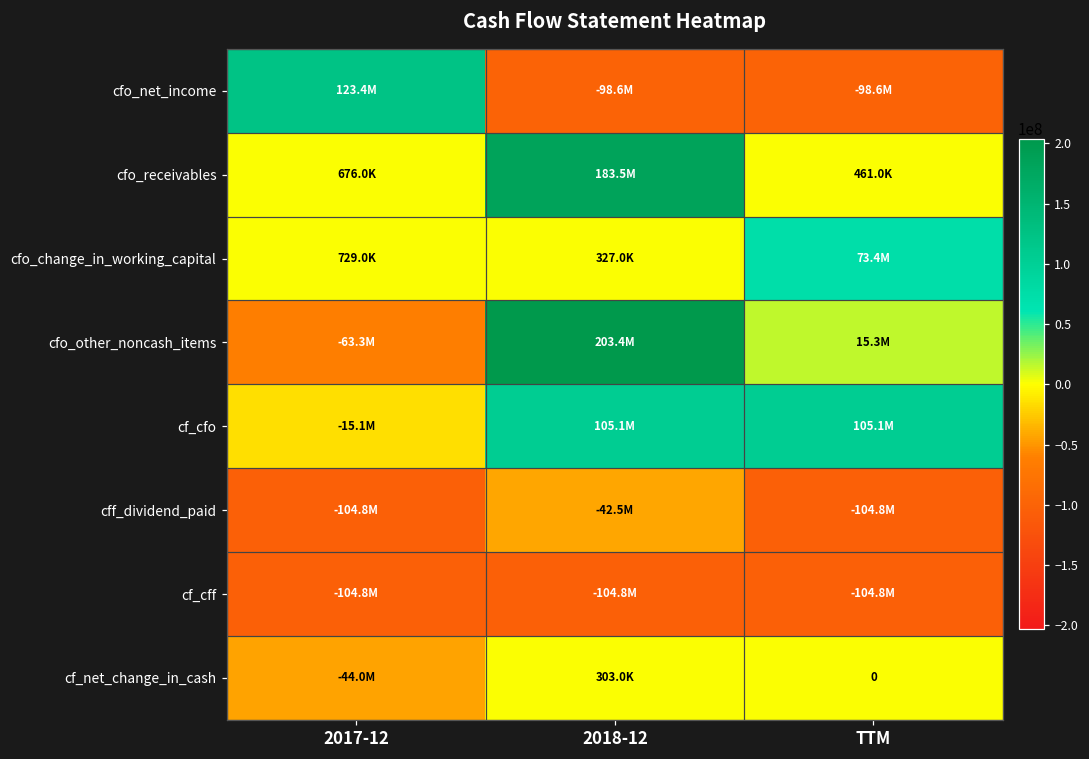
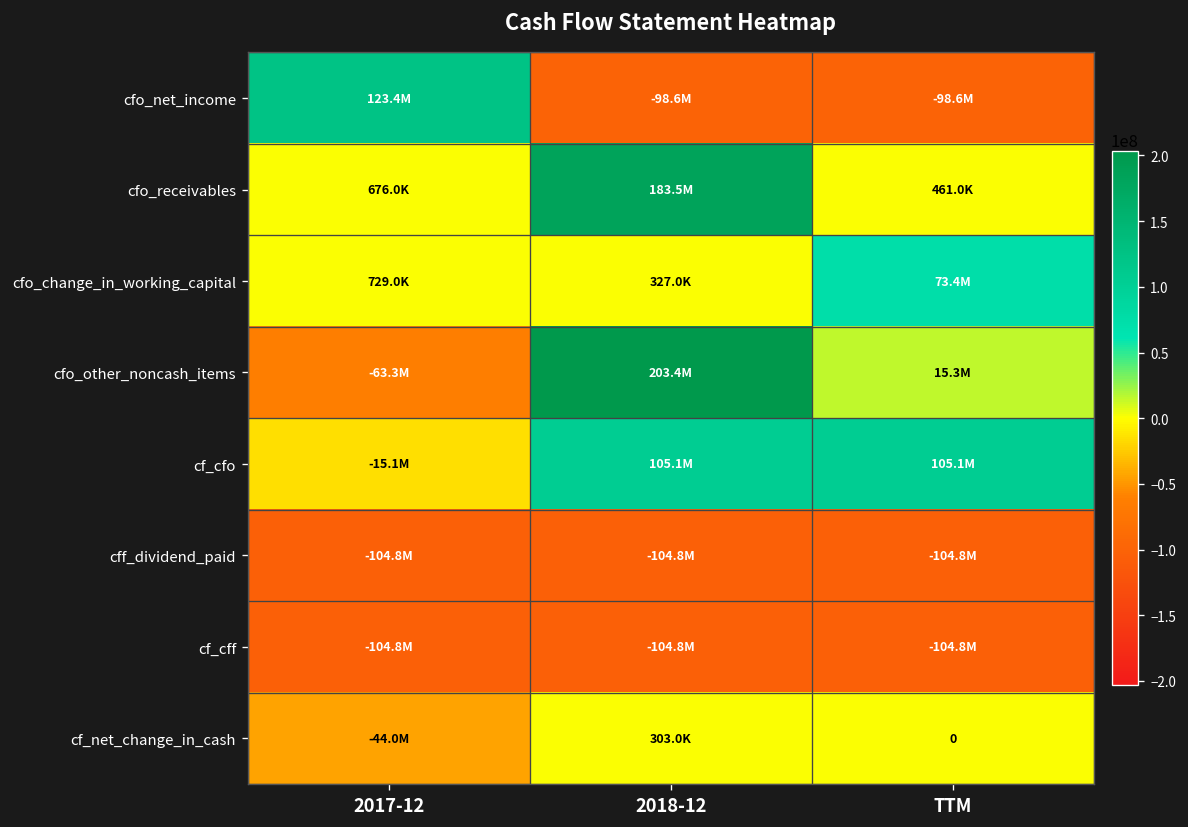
cff_dividend_paid, 2018-12: -42.5M -> -104.8M
